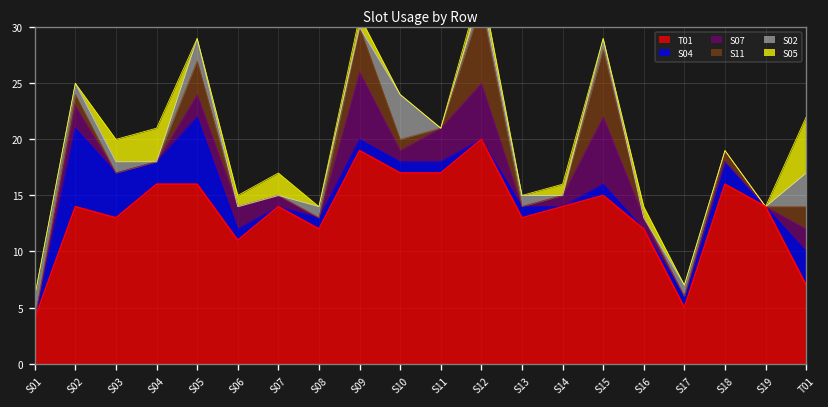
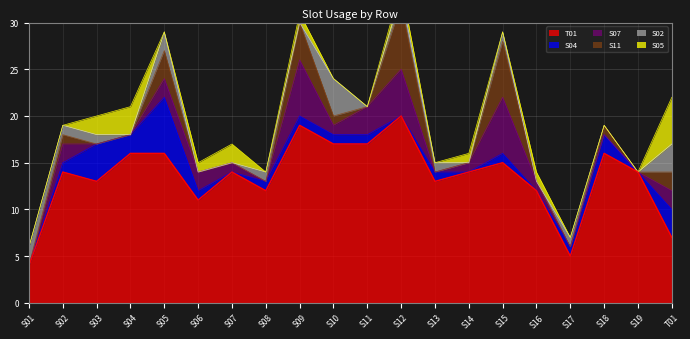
S04, S02: 7 -> 1
